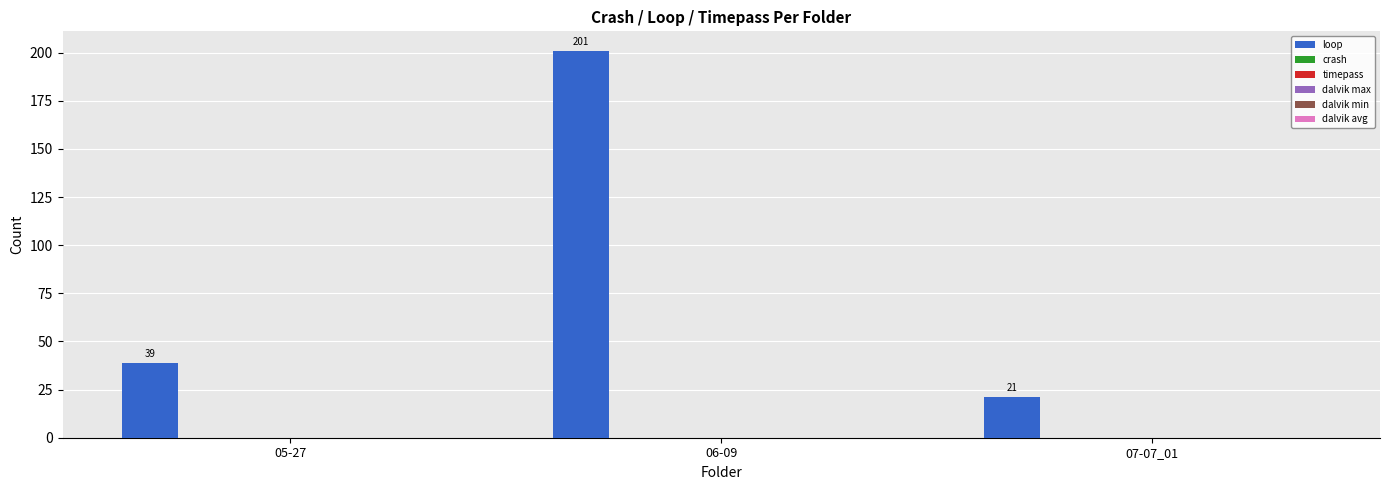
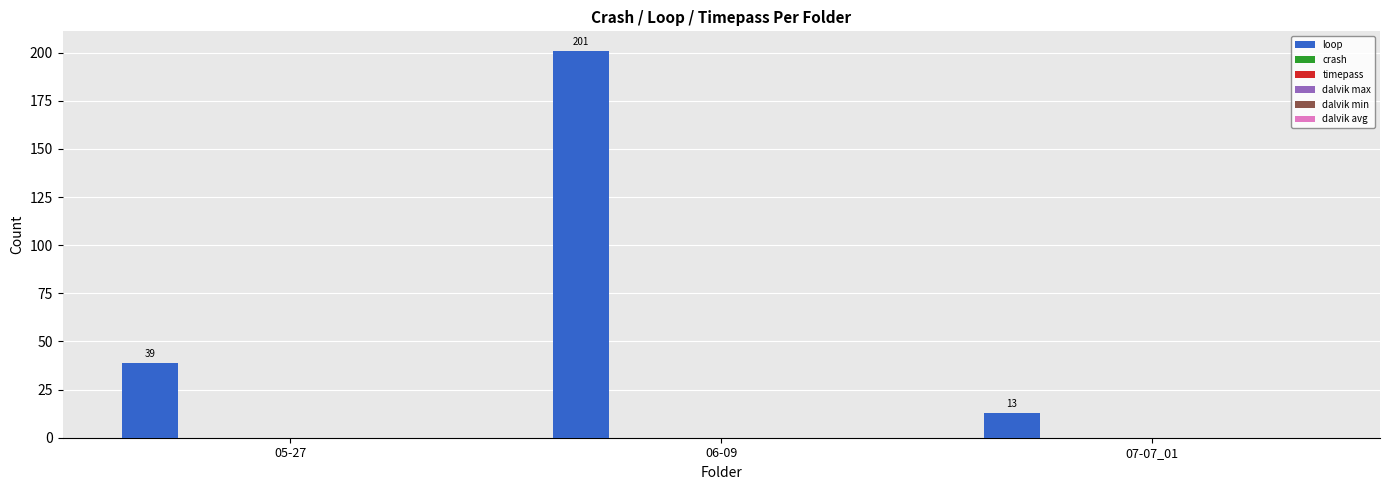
loop, 07-07_01: 21 -> 13
